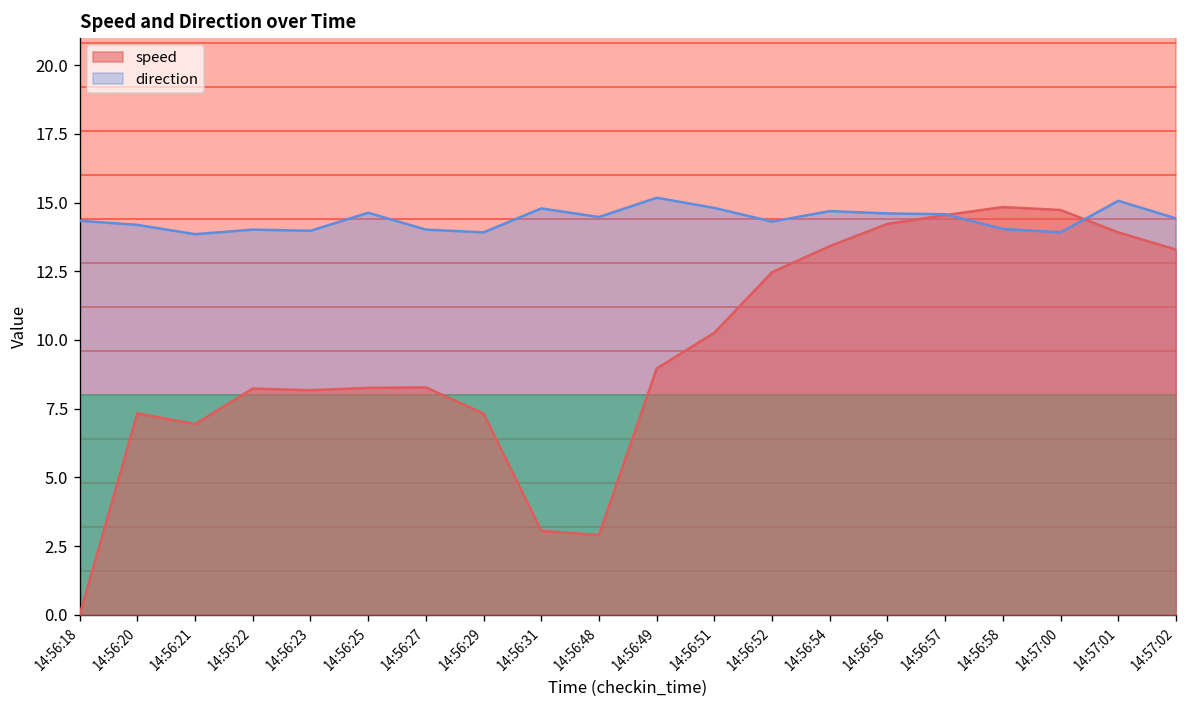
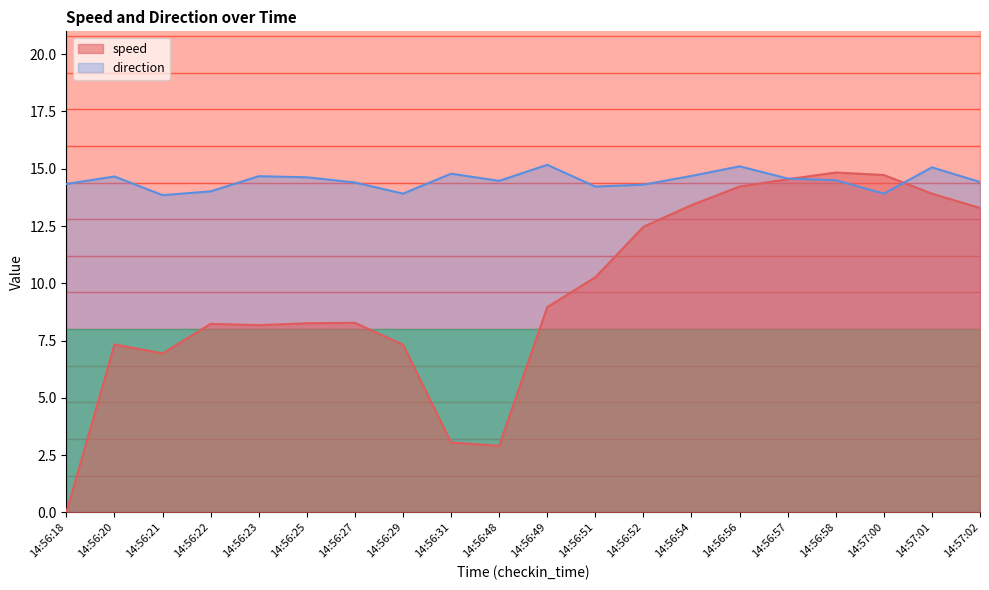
direction, 14:56:20: 14.2 -> 14.7
direction, 14:56:23: 14.0 -> 14.7
direction, 14:56:27: 14.0 -> 14.4
direction, 14:56:51: 14.8 -> 14.2
direction, 14:56:56: 14.6 -> 15.1
direction, 14:56:58: 14.0 -> 14.5
